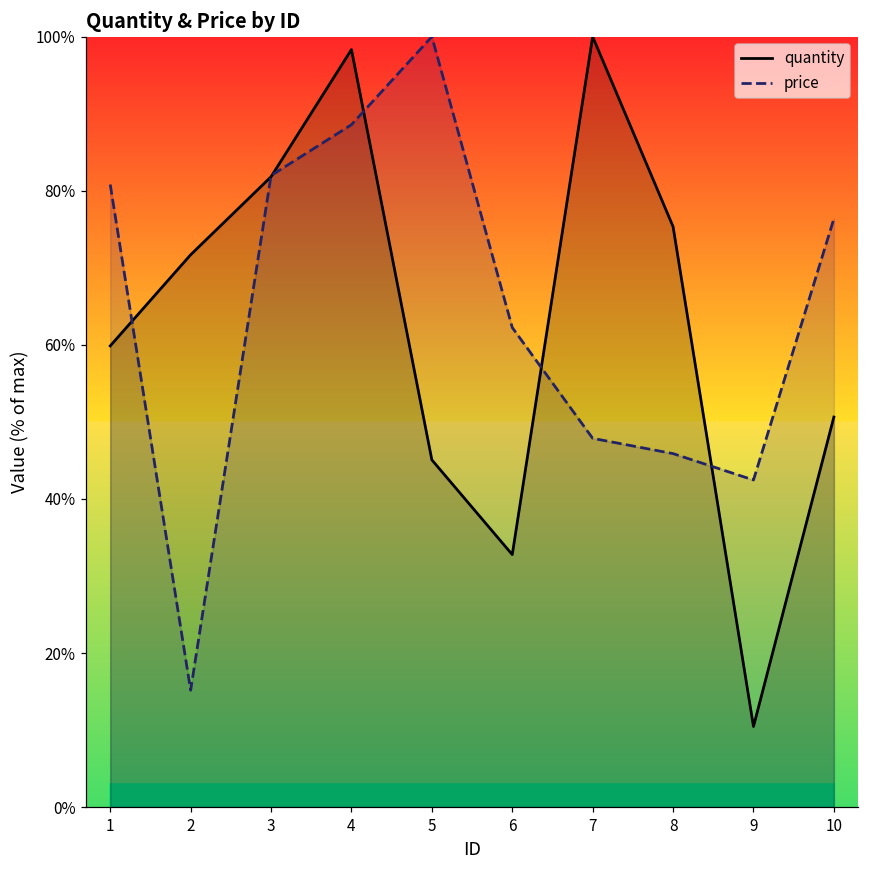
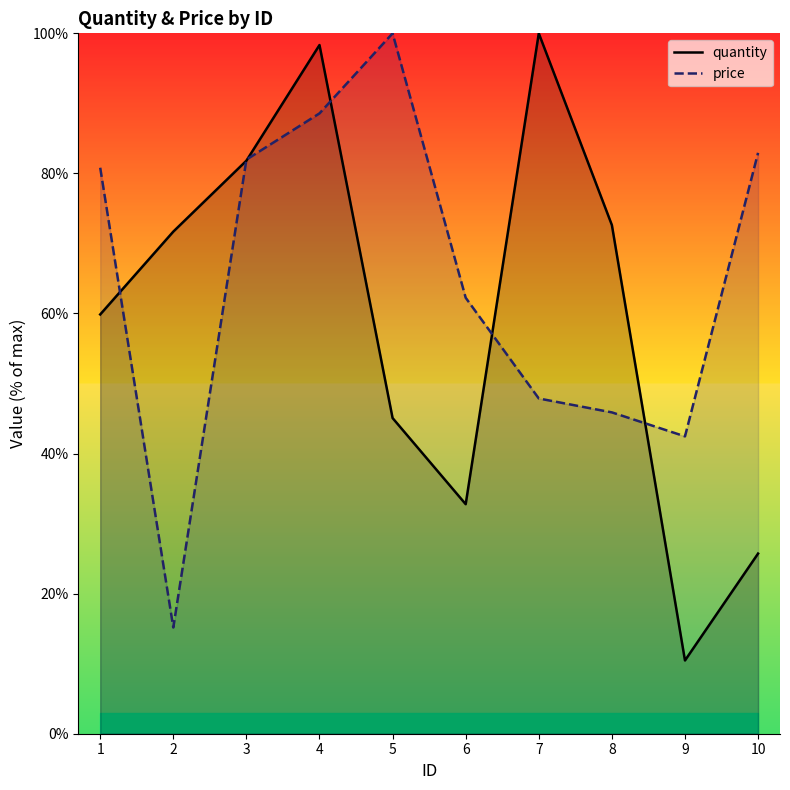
quantity, 8: 75% -> 73%
quantity, 10: 51% -> 26%
price, 10: 76% -> 83%
